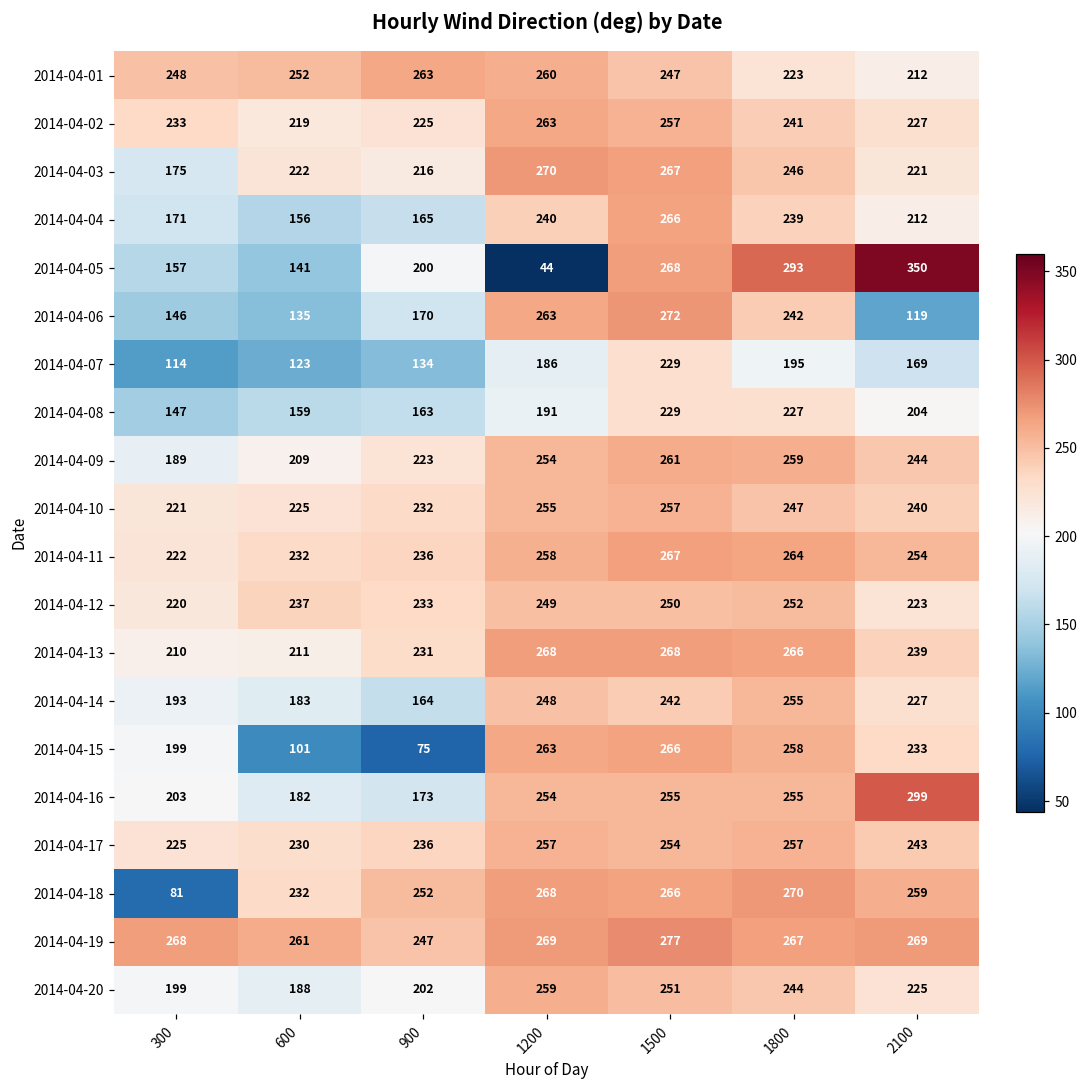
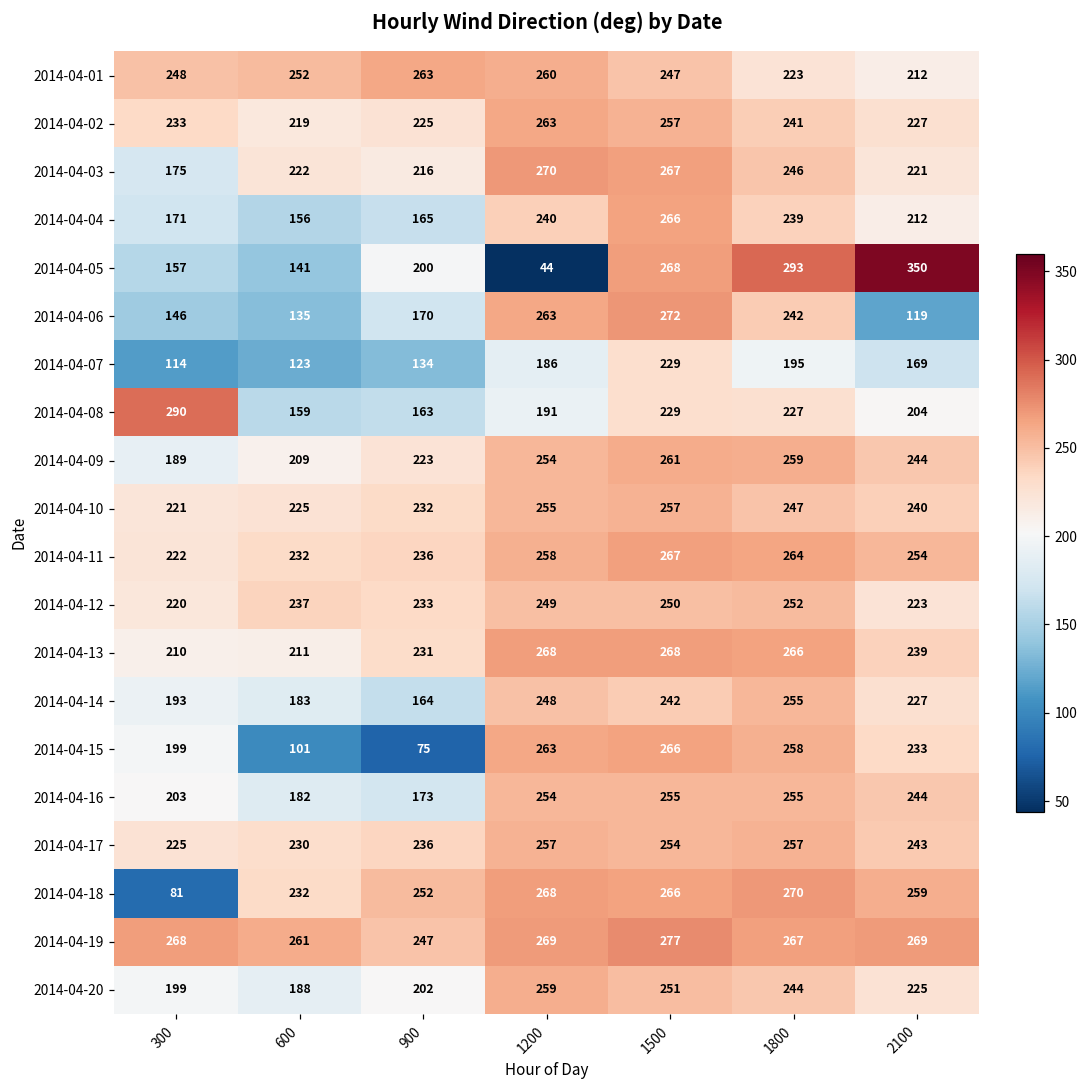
2014-04-08, 300: 147 -> 290
2014-04-16, 2100: 299 -> 244
